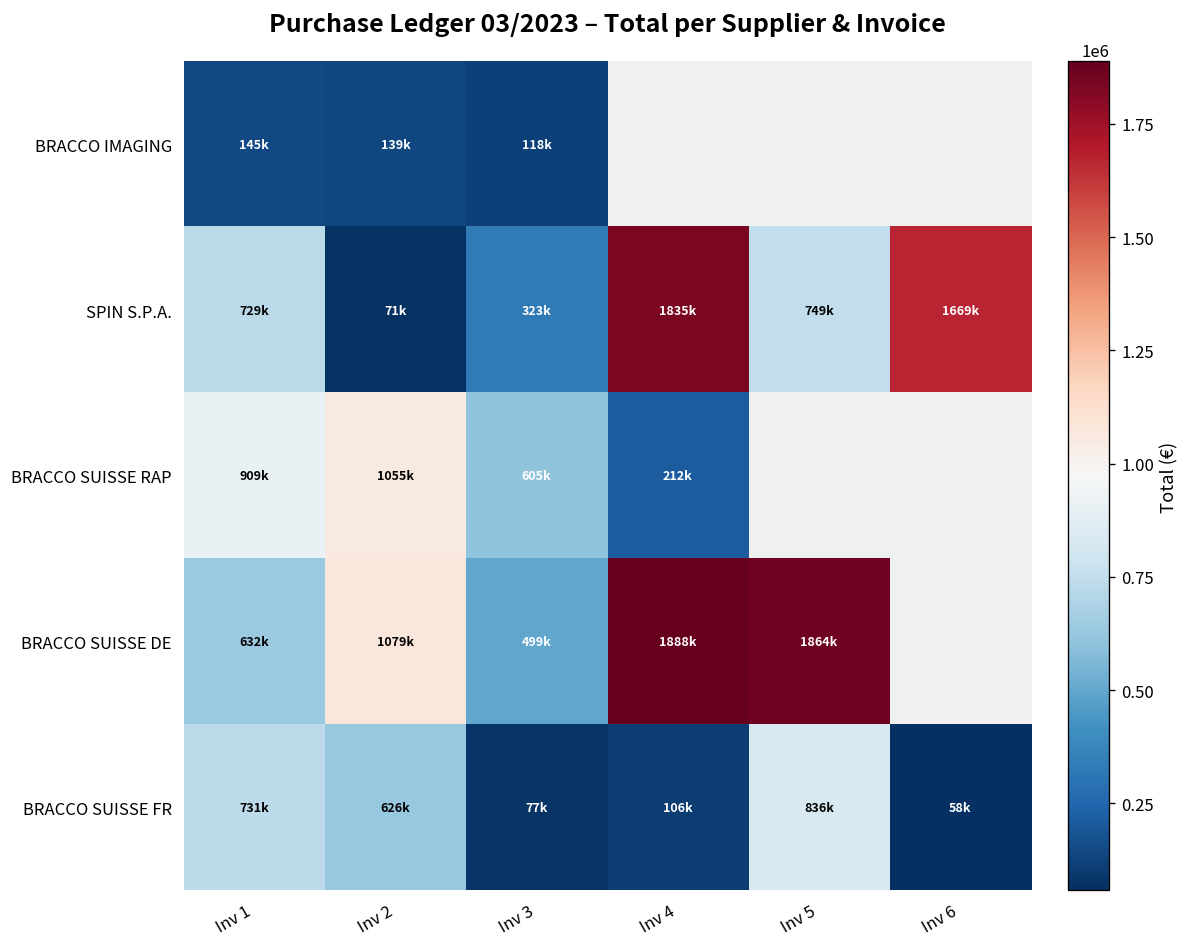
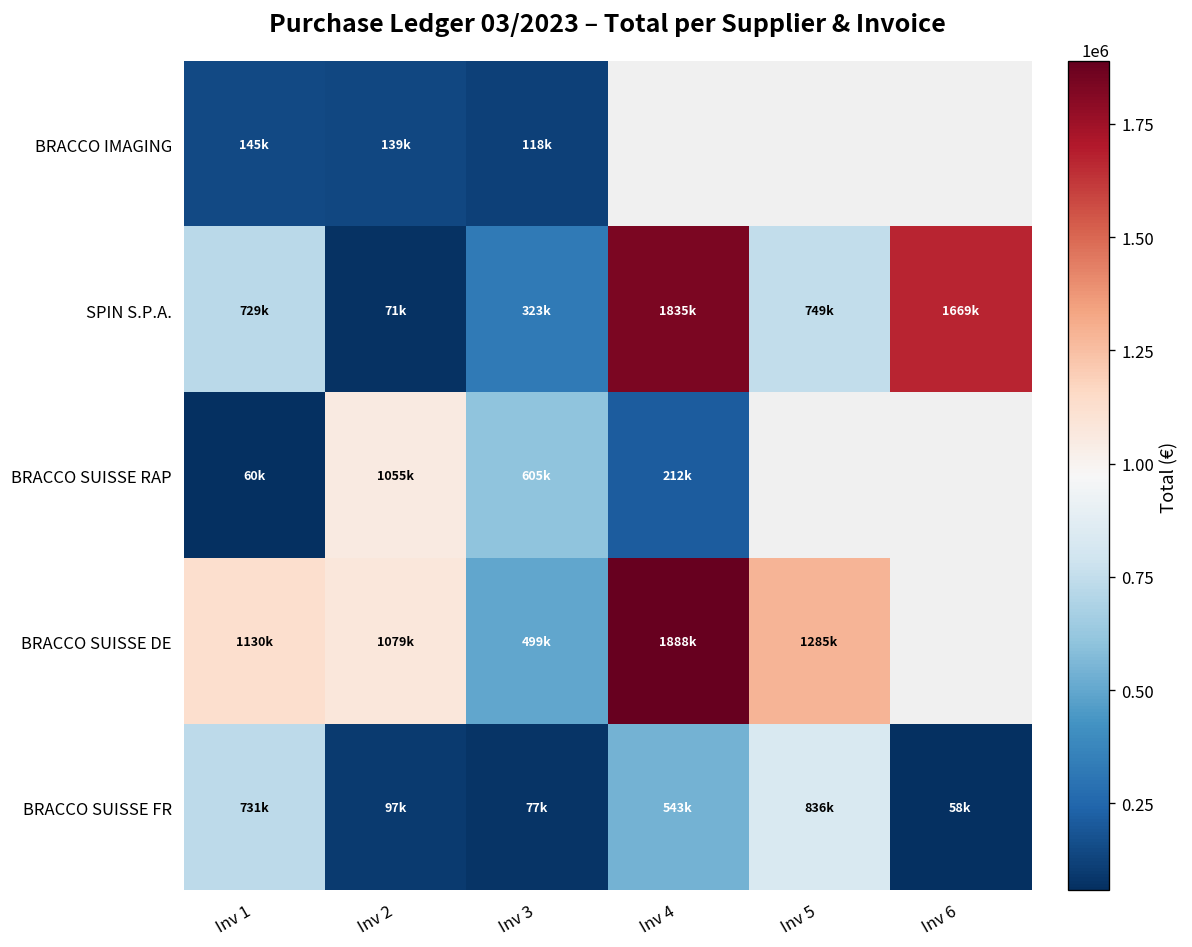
BRACCO SUISSE RAP, Inv 1: 909k -> 60k
BRACCO SUISSE DE, Inv 1: 632k -> 1130k
BRACCO SUISSE DE, Inv 5: 1864k -> 1285k
BRACCO SUISSE FR, Inv 2: 626k -> 97k
BRACCO SUISSE FR, Inv 4: 106k -> 543k
